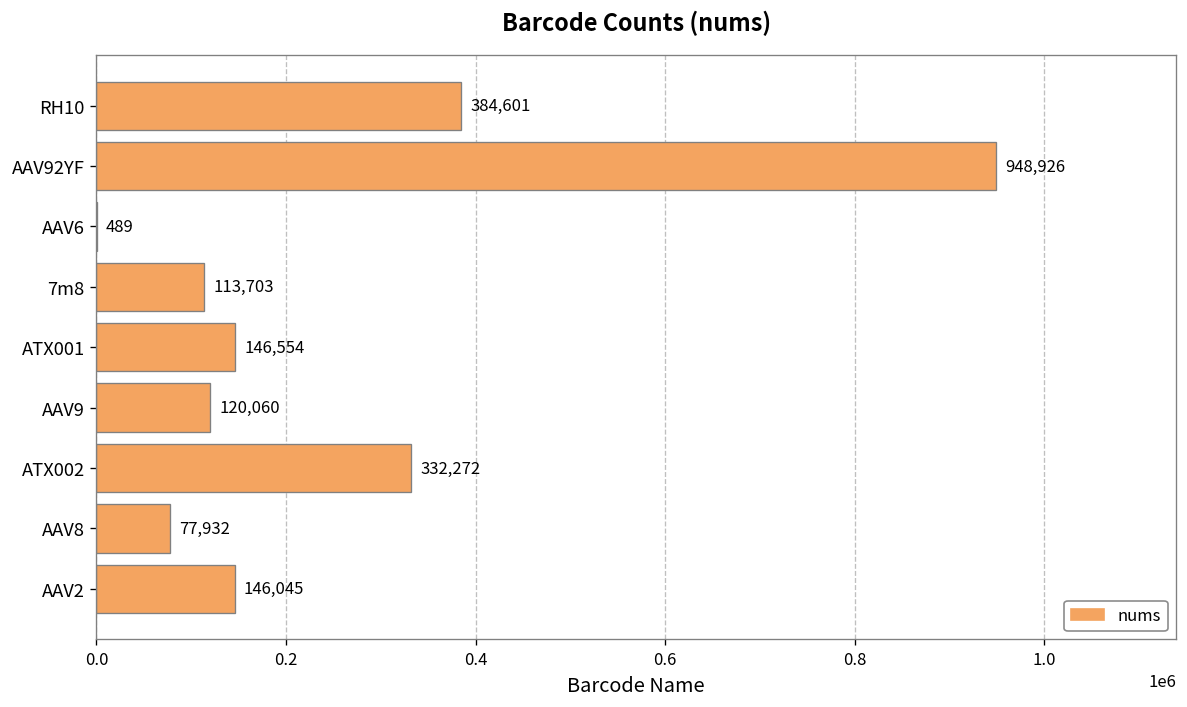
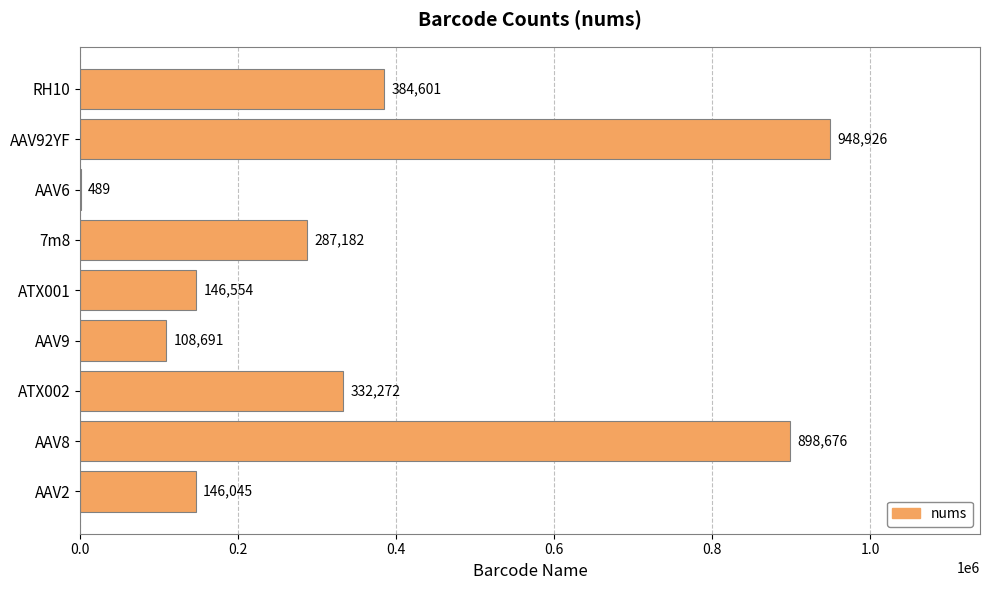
7m8: 113,703 -> 287,182
AAV9: 120,060 -> 108,691
AAV8: 77,932 -> 898,676
